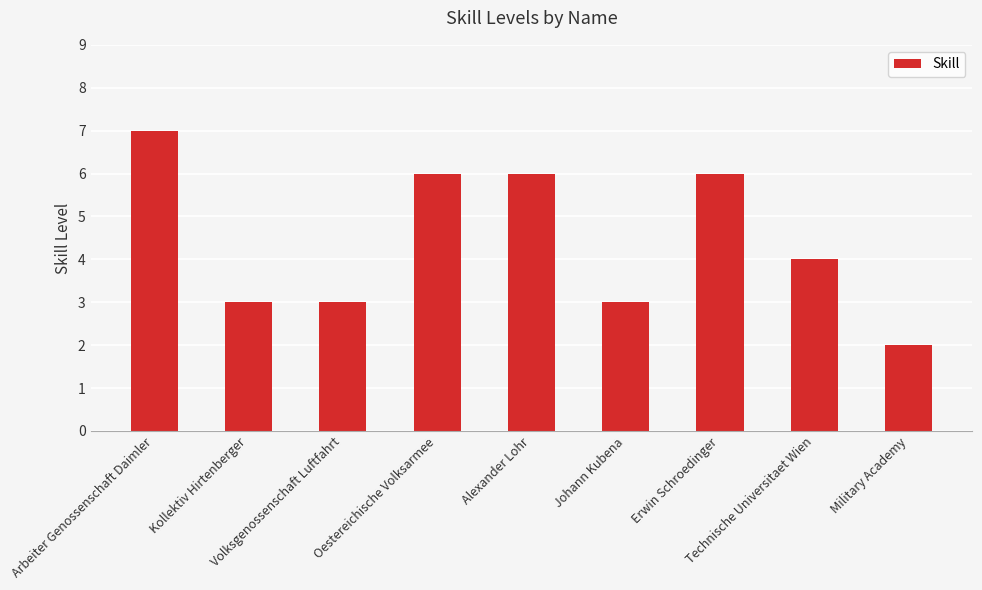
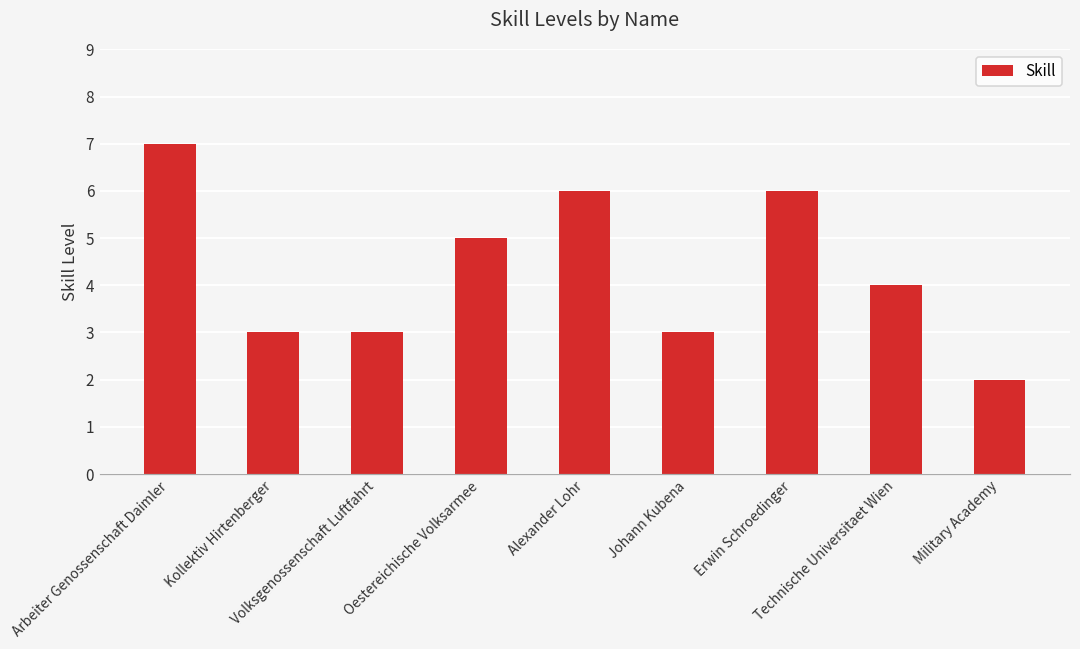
Oestereichische Volksarmee: 6 -> 5
